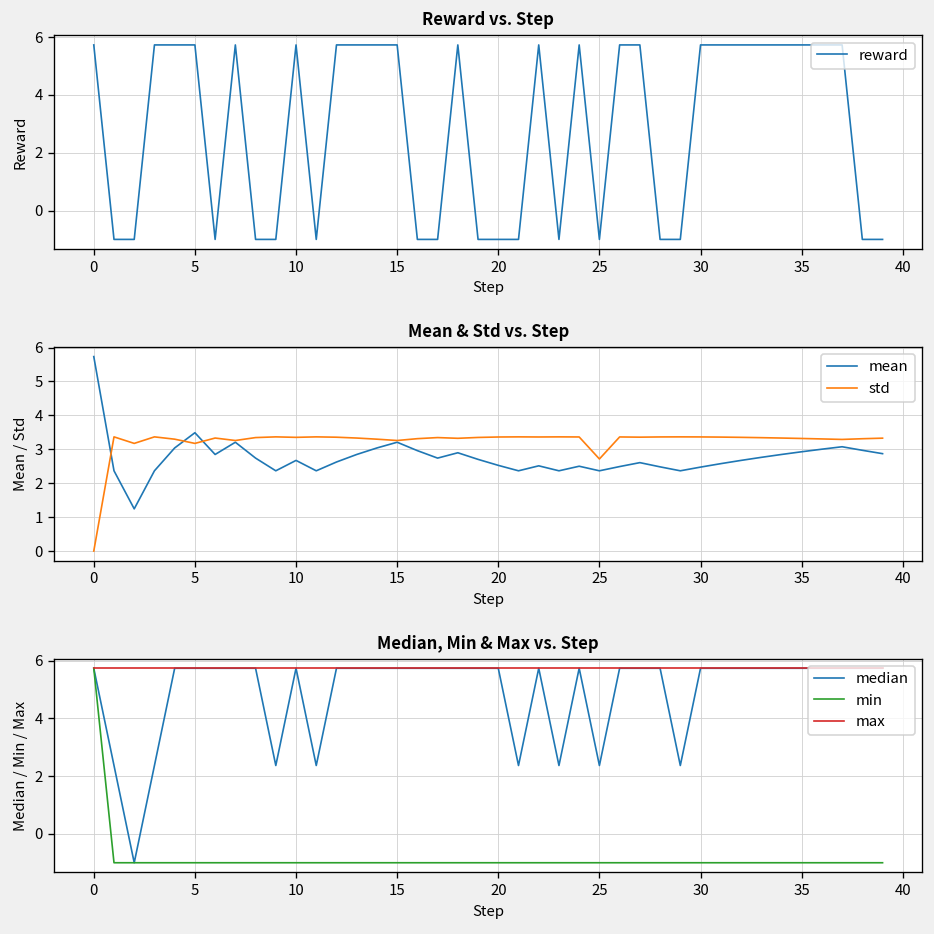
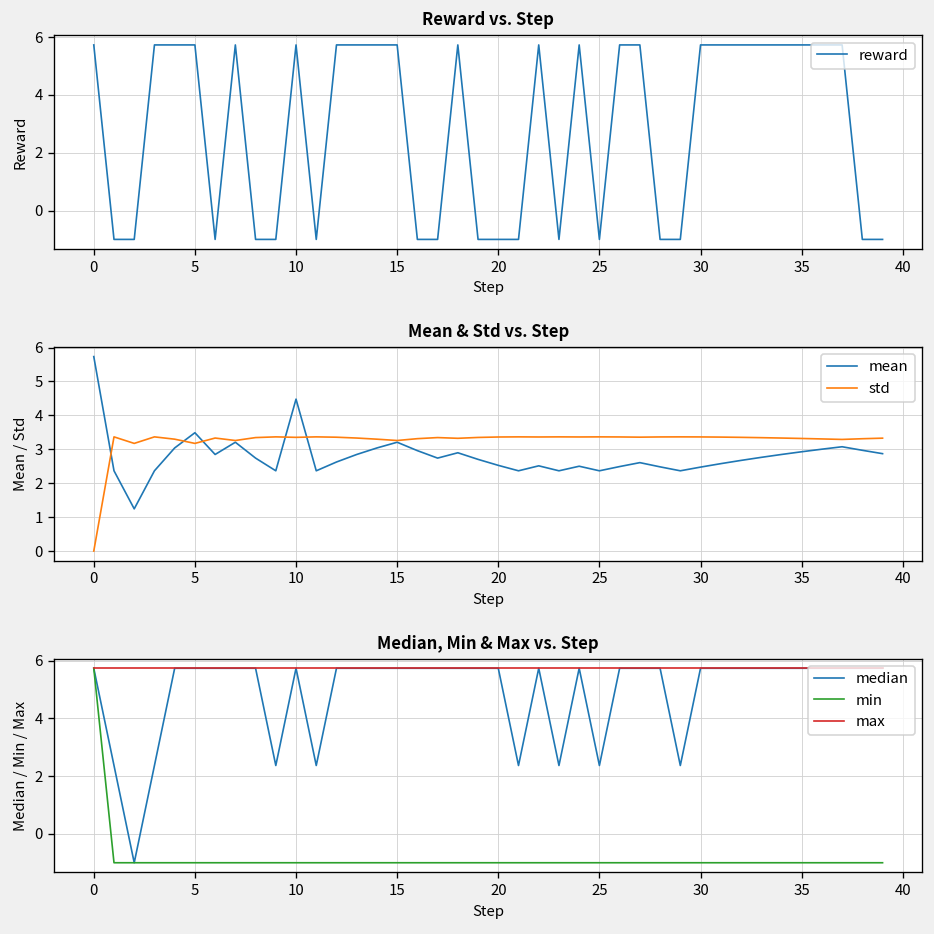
Mean & Std vs. Step, mean, 10: 2.7 -> 4.5
Mean & Std vs. Step, std, 25: 2.7 -> 3.4
